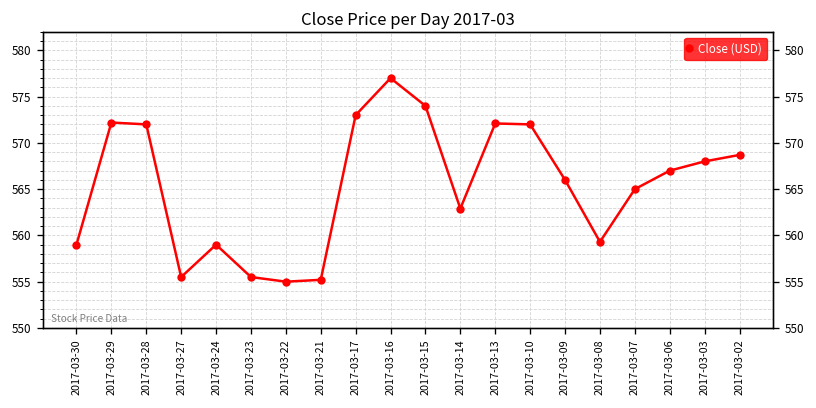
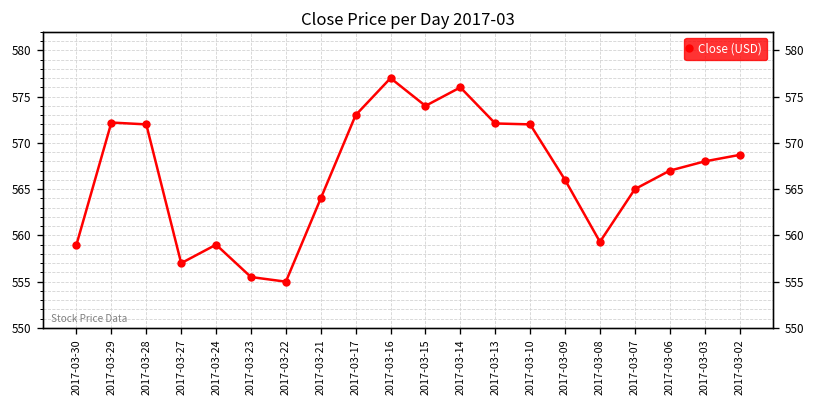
2017-03-27: 556 -> 557
2017-03-21: 555 -> 564
2017-03-14: 563 -> 576
